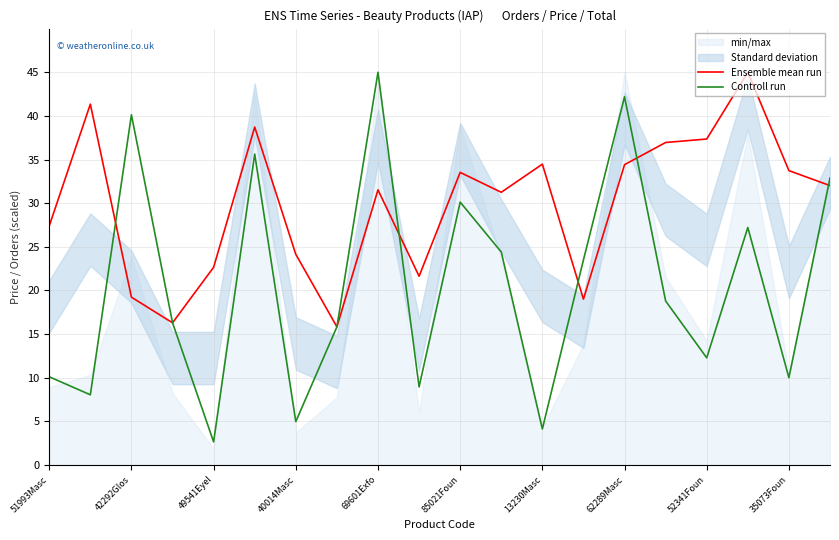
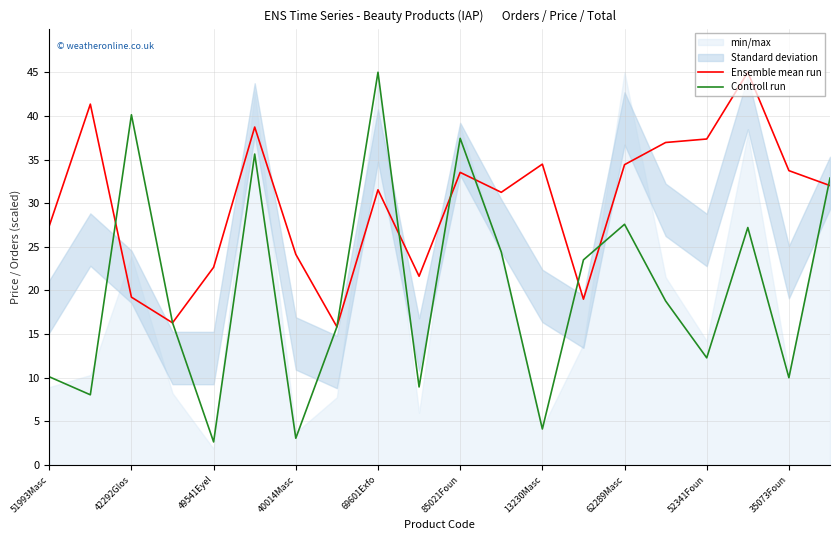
Controll run, 40014Masc: 5 -> 3
Controll run, 85021Foun: 30 -> 37
Controll run, 62289Masc: 42 -> 28
